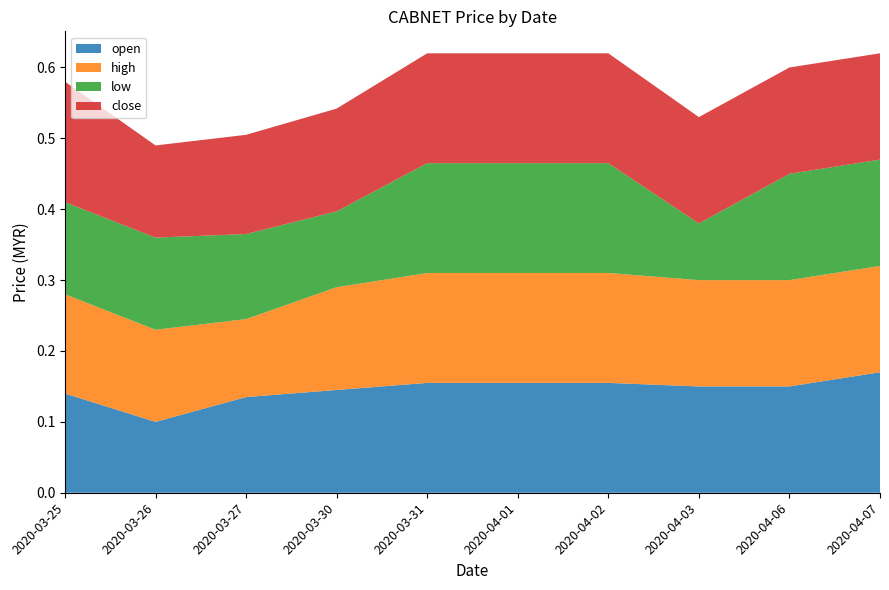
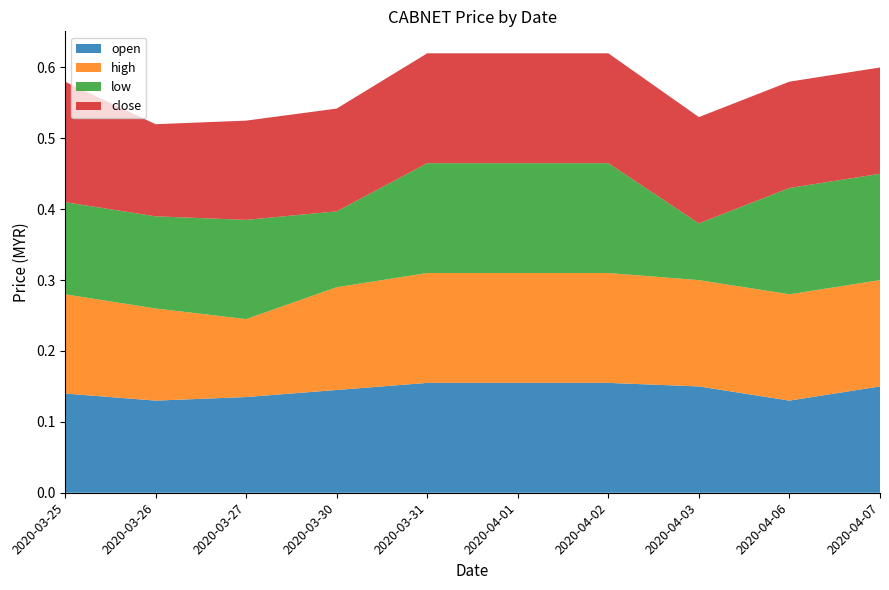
open, 2020-03-26: 0.10 -> 0.13
low, 2020-03-27: 0.12 -> 0.14
open, 2020-04-06: 0.15 -> 0.13
open, 2020-04-07: 0.17 -> 0.15
